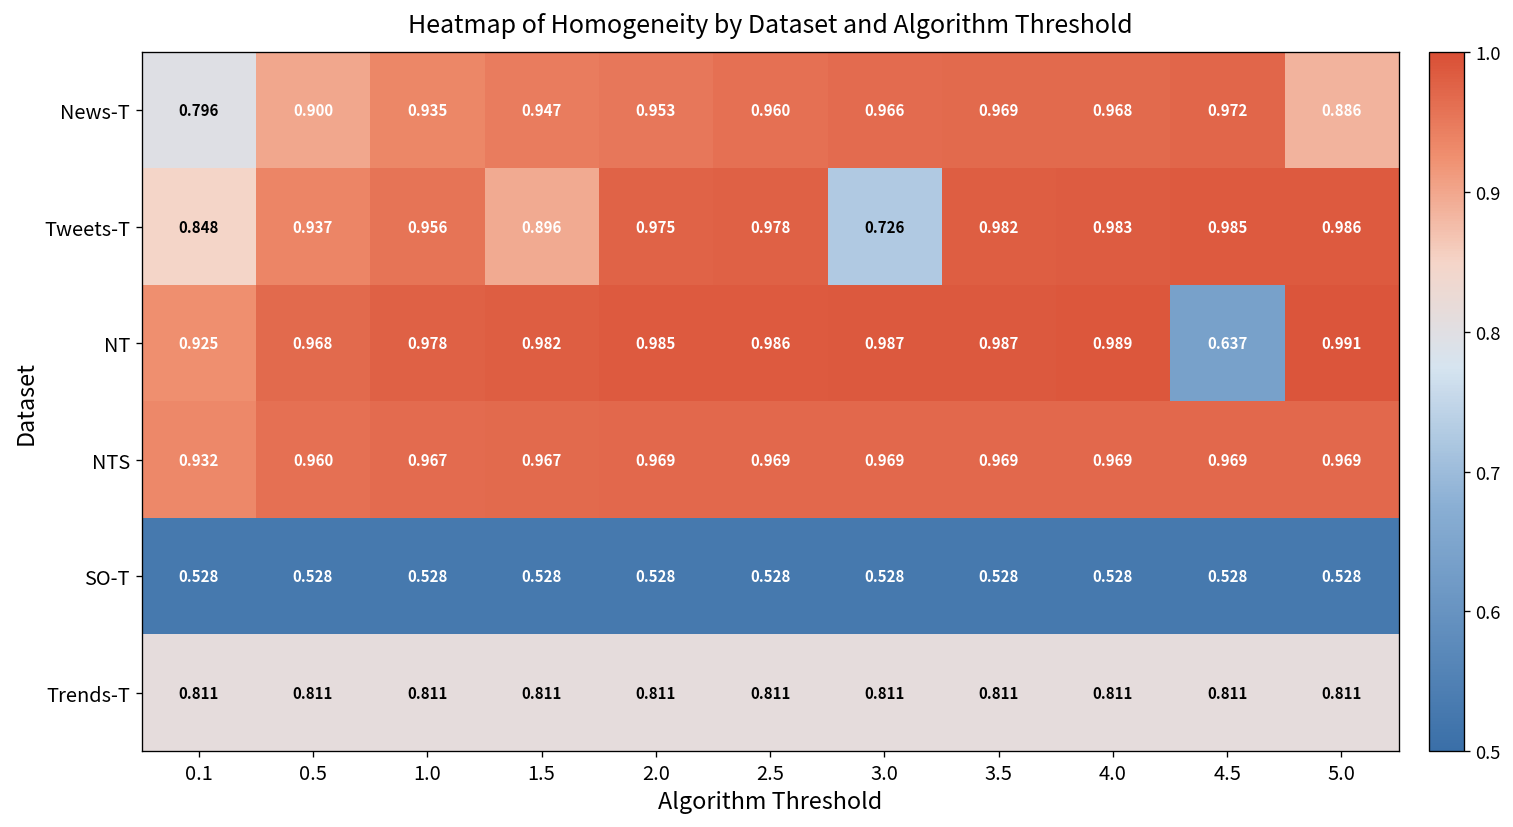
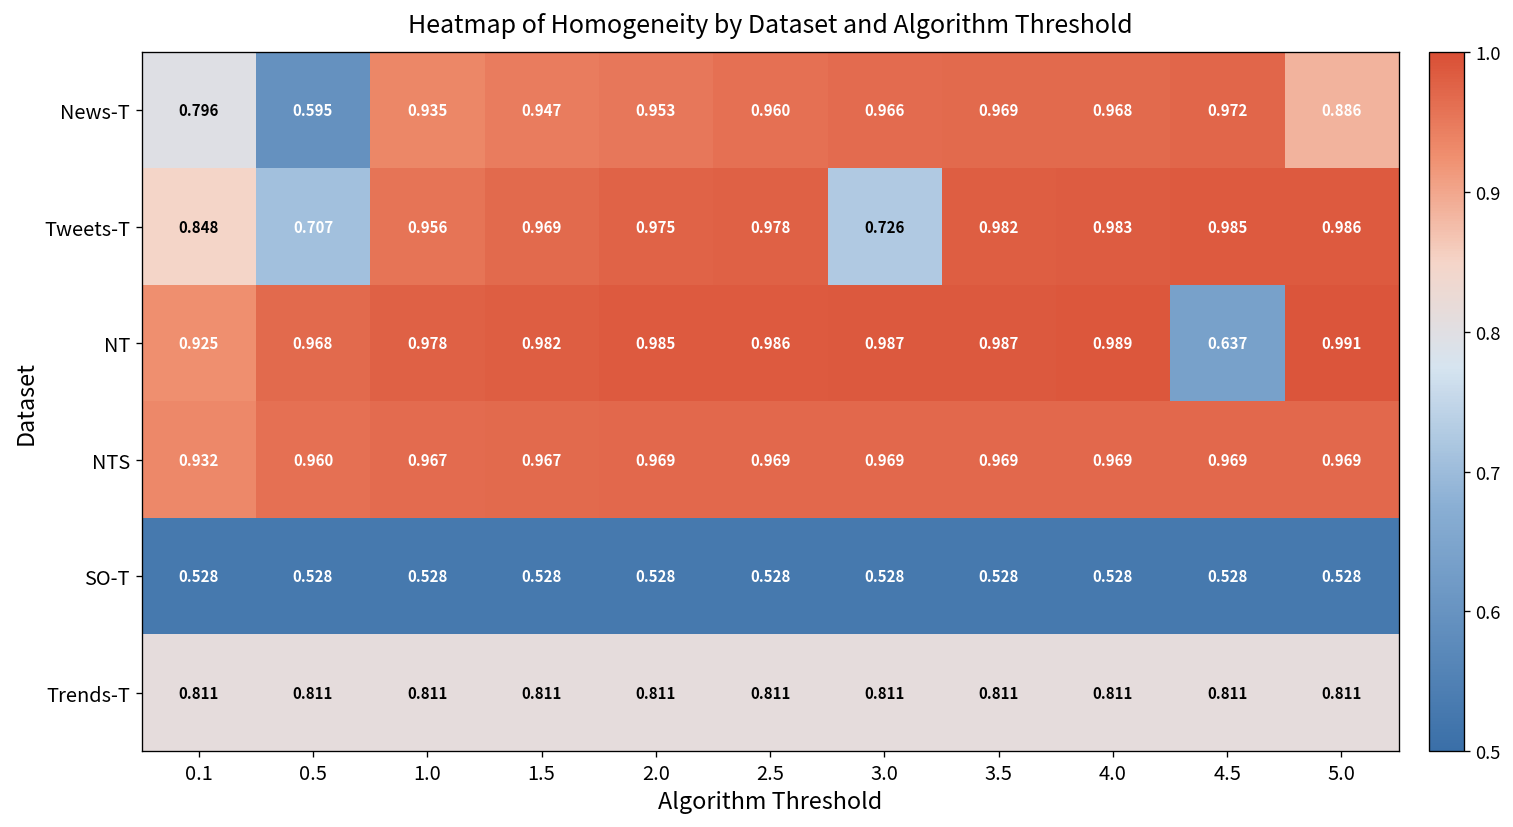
News-T, 0.5: 0.900 -> 0.595
Tweets-T, 0.5: 0.937 -> 0.707
Tweets-T, 1.5: 0.896 -> 0.969
